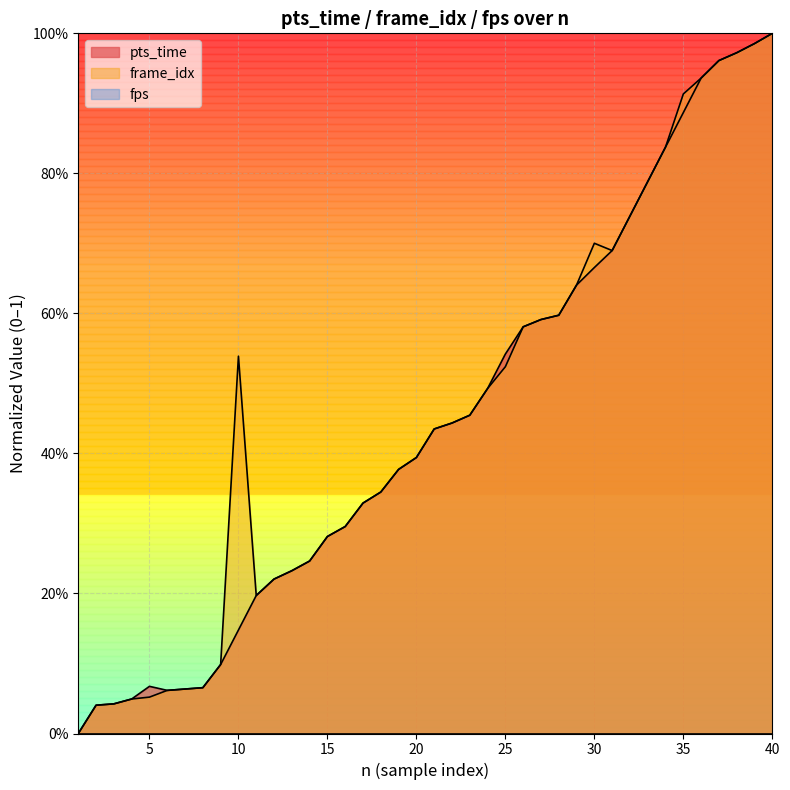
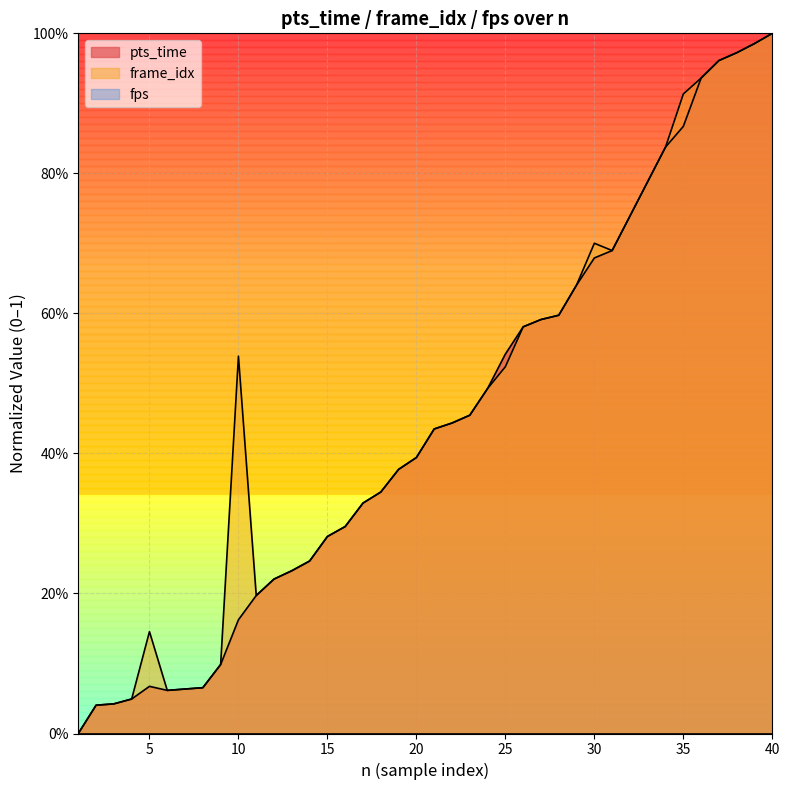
frame_idx, 5: 5% -> 15%
pts_time, 10: 15% -> 16%
pts_time, 30: 67% -> 68%
pts_time, 35: 89% -> 87%
